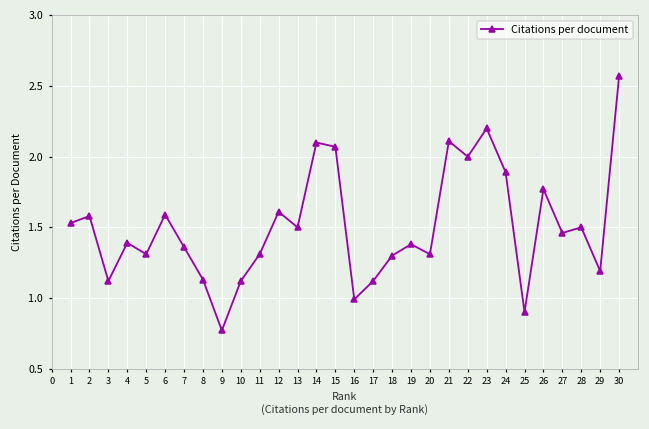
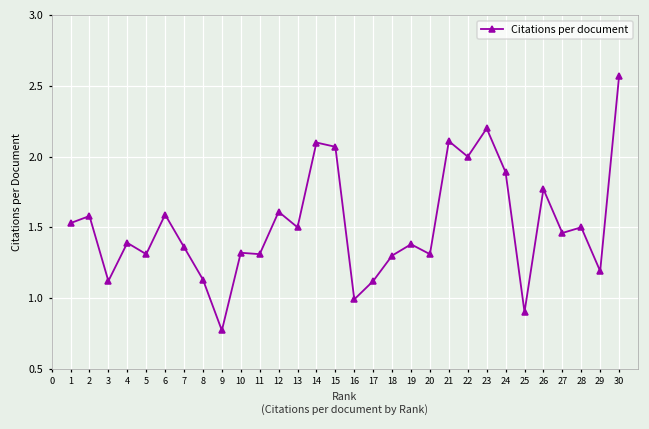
10: 1.12 -> 1.32
